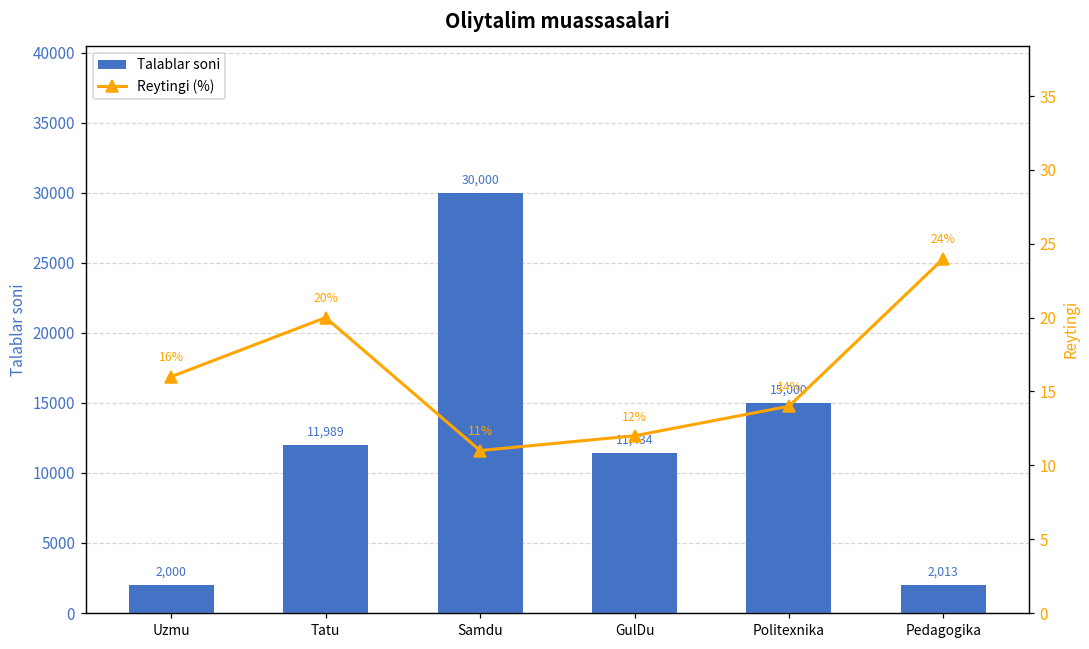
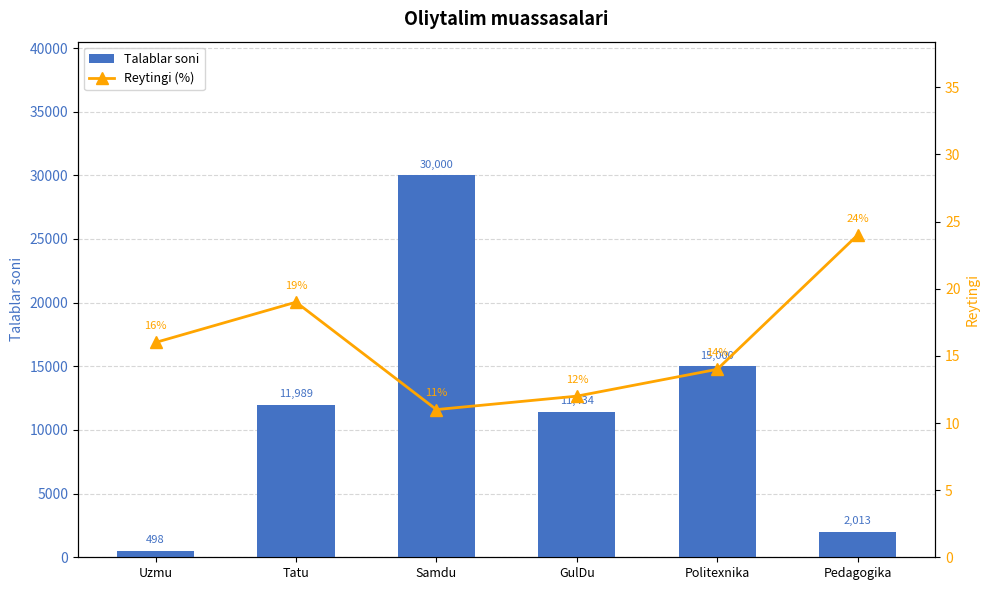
Talablar soni, Uzmu: 2,000 -> 498
Reytingi (%), Tatu: 20% -> 19%
